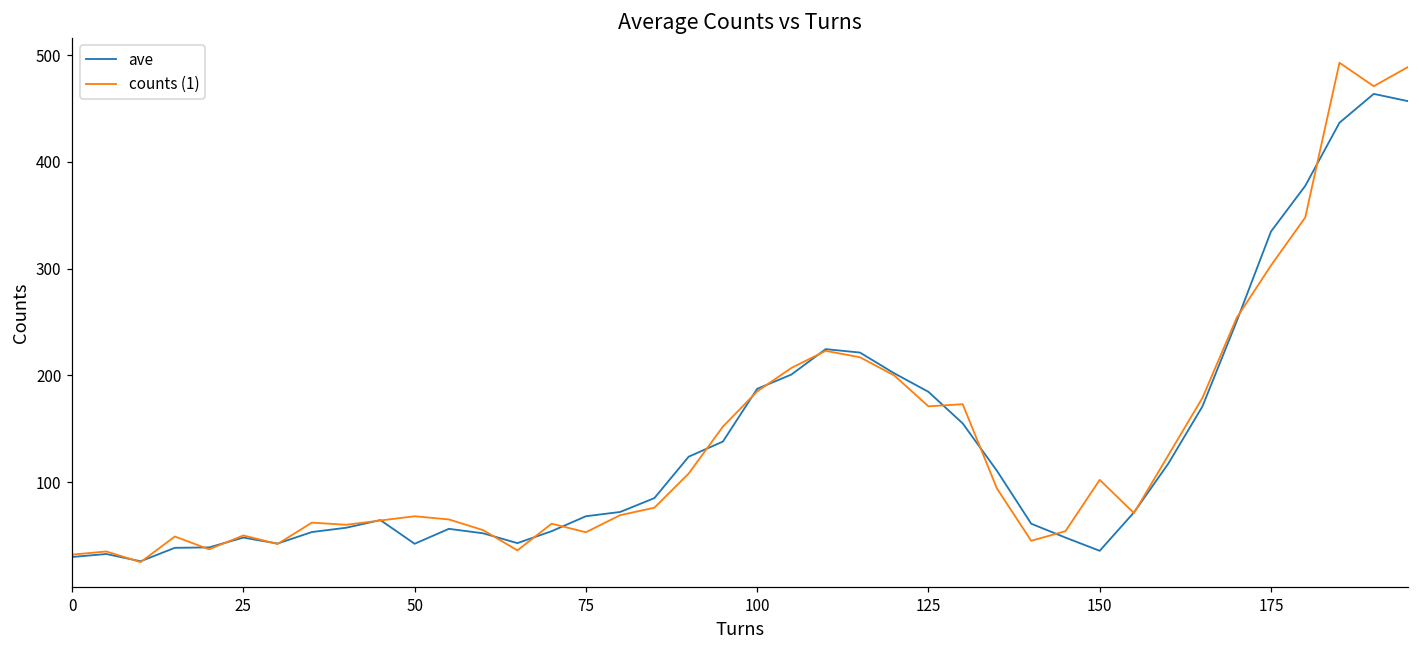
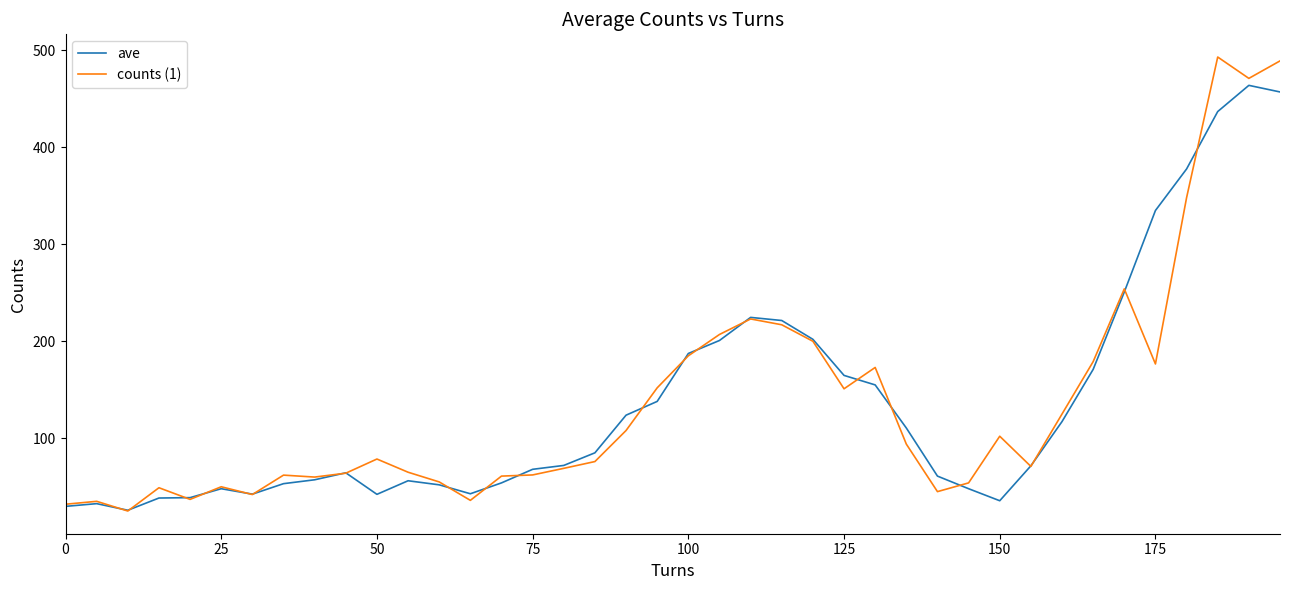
counts (1), 50: 70 -> 80
counts (1), 75: 50 -> 60
ave, 125: 180 -> 160
counts (1), 125: 170 -> 150
counts (1), 175: 300 -> 180
